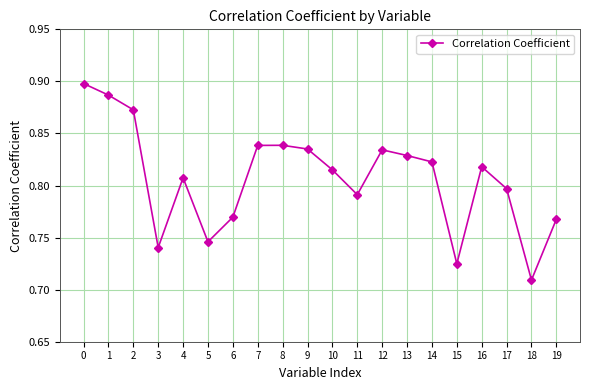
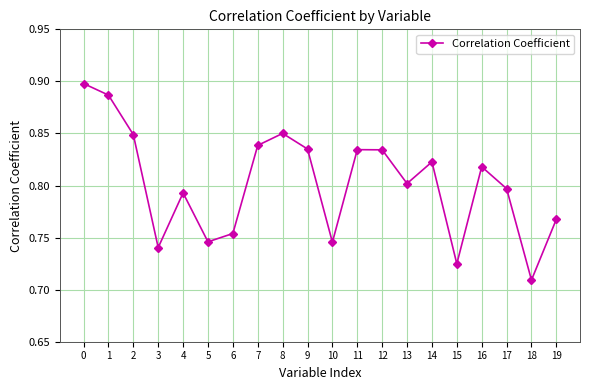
2: 0.873 -> 0.849
4: 0.807 -> 0.793
6: 0.770 -> 0.754
8: 0.839 -> 0.850
10: 0.815 -> 0.746
11: 0.791 -> 0.834
13: 0.829 -> 0.802
